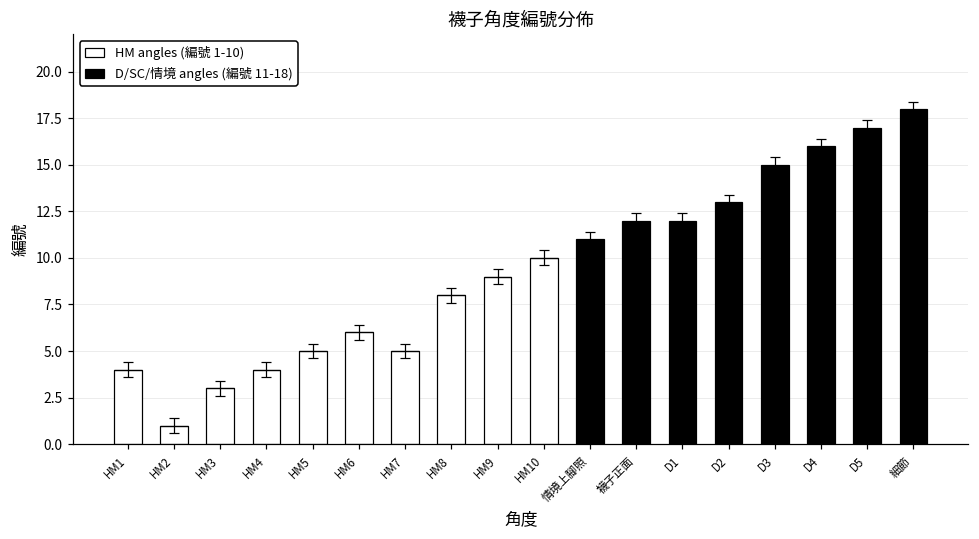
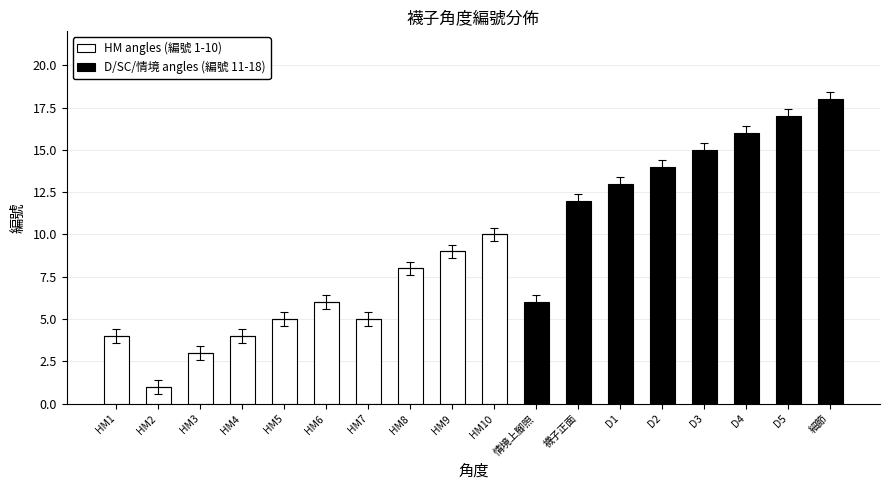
D/SC/情境 angles (編號 11-18), 情境上腳照: 11 -> 6
D/SC/情境 angles (編號 11-18), D1: 12 -> 13
D/SC/情境 angles (編號 11-18), D2: 13 -> 14
